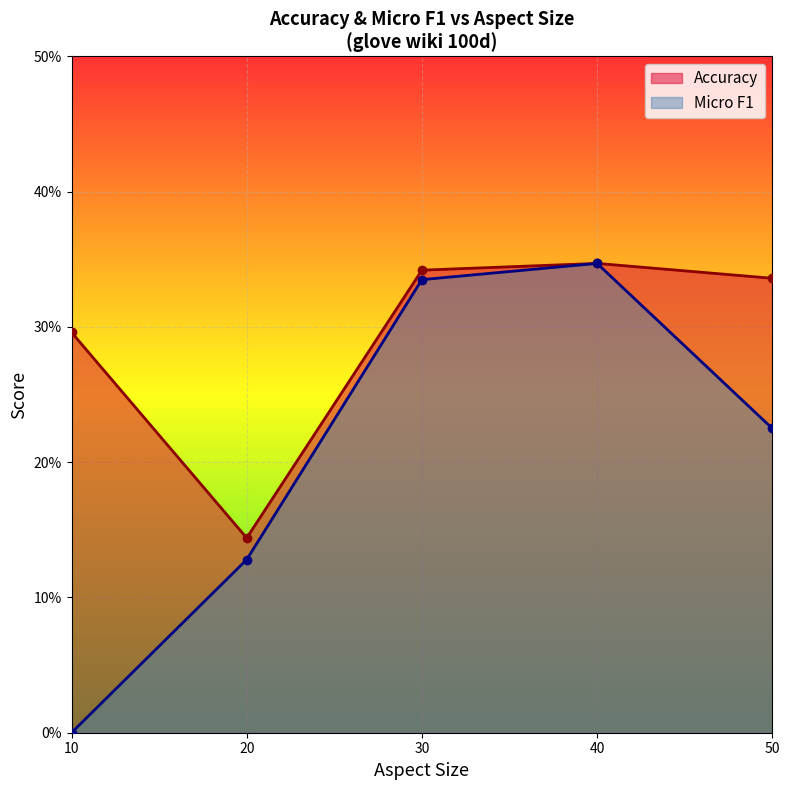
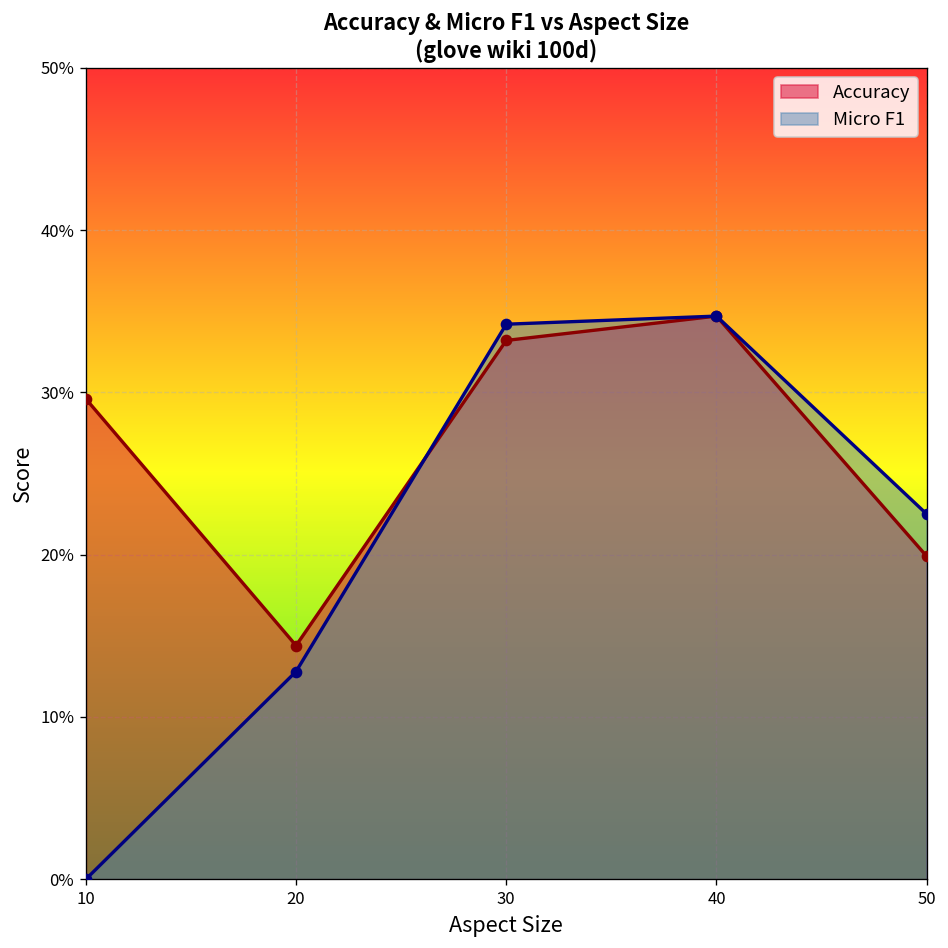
Accuracy, 30: 34.2% -> 33.2%
Micro F1, 30: 33.5% -> 34.2%
Accuracy, 50: 33.6% -> 19.9%
